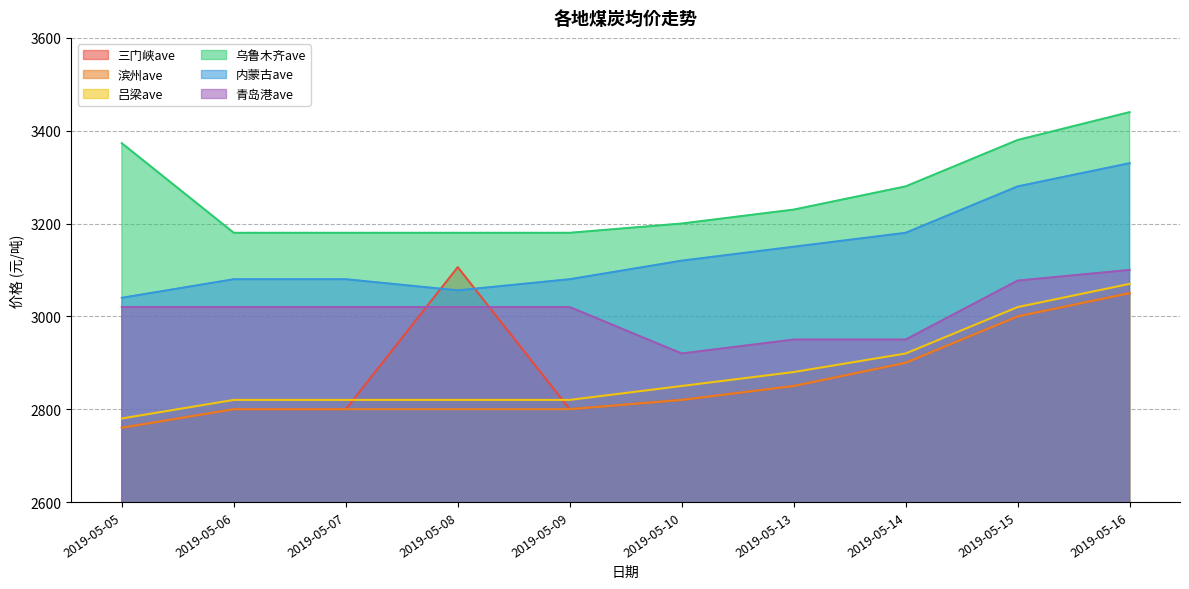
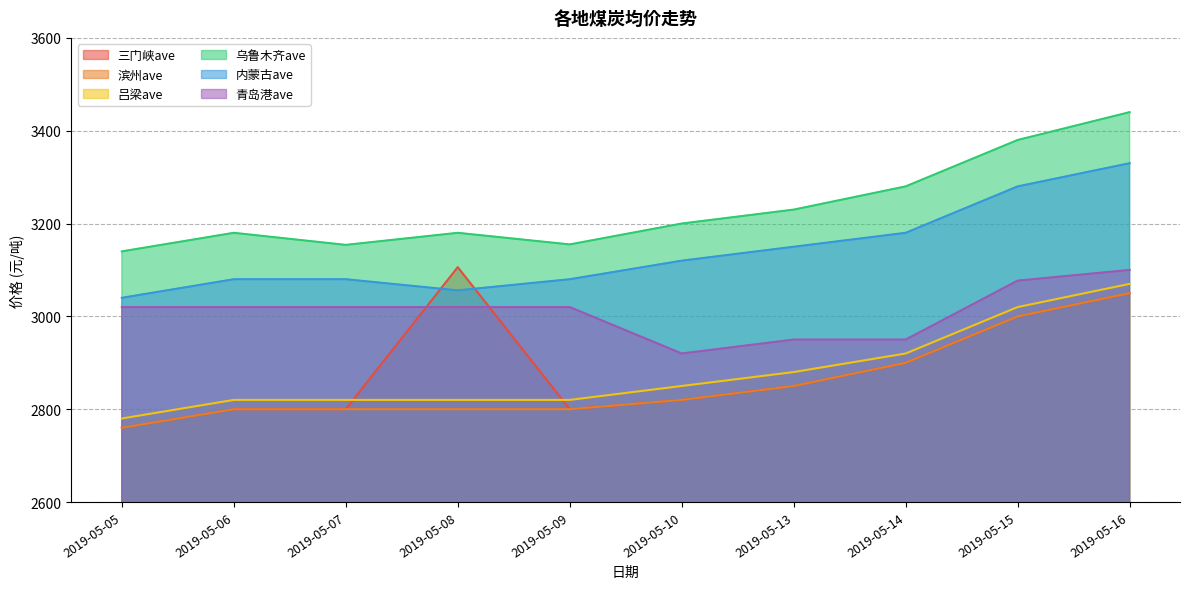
乌鲁木齐ave, 2019-05-05: 3370 -> 3140
乌鲁木齐ave, 2019-05-07: 3180 -> 3150
乌鲁木齐ave, 2019-05-09: 3180 -> 3160
